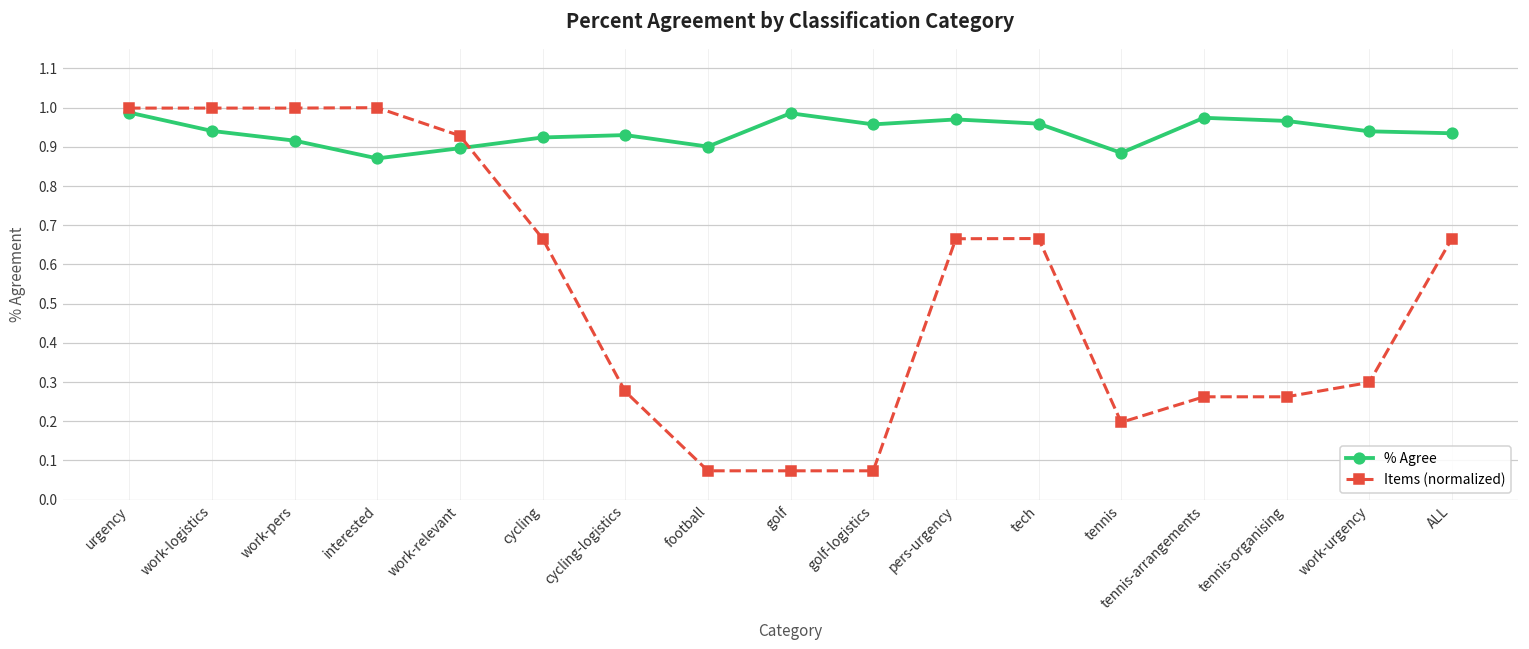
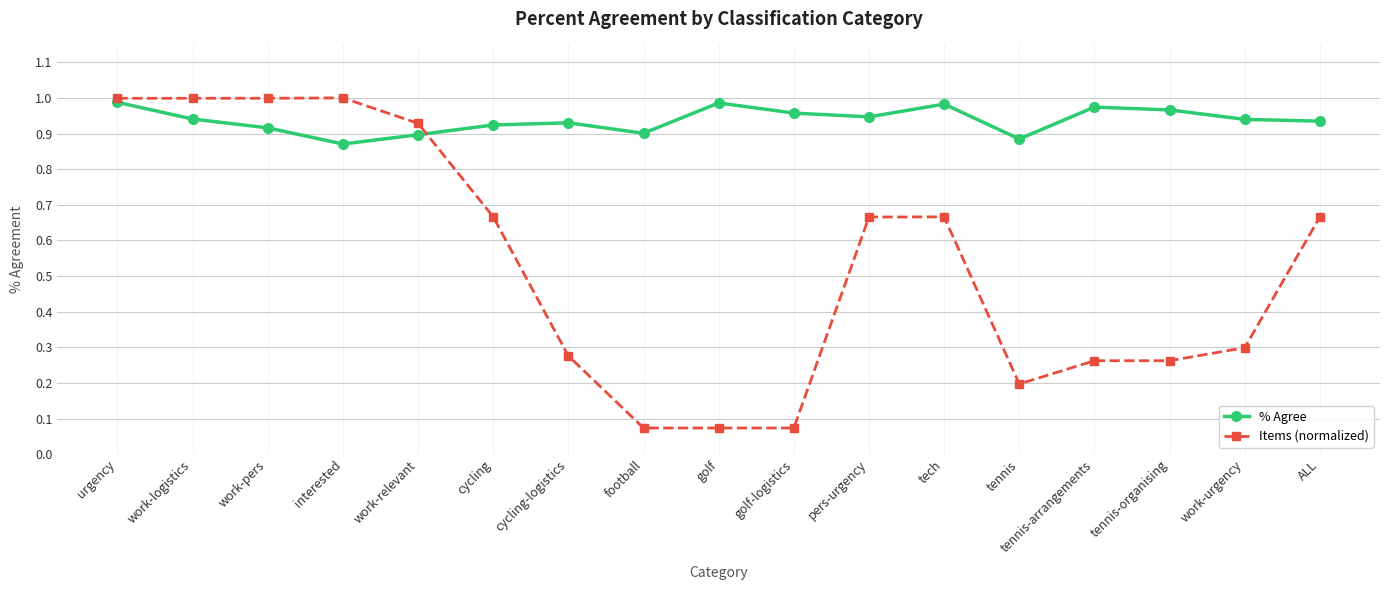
% Agree, pers-urgency: 0.97 -> 0.95
% Agree, tech: 0.96 -> 0.98
